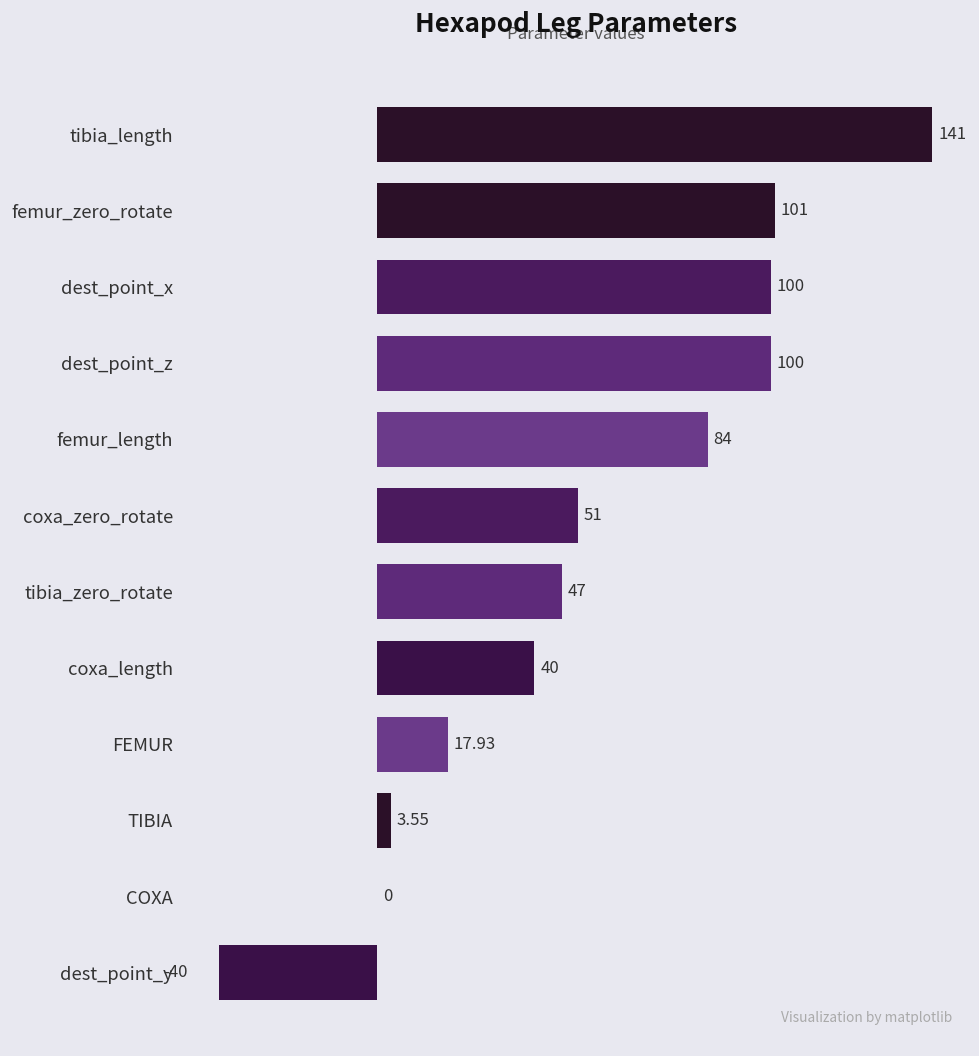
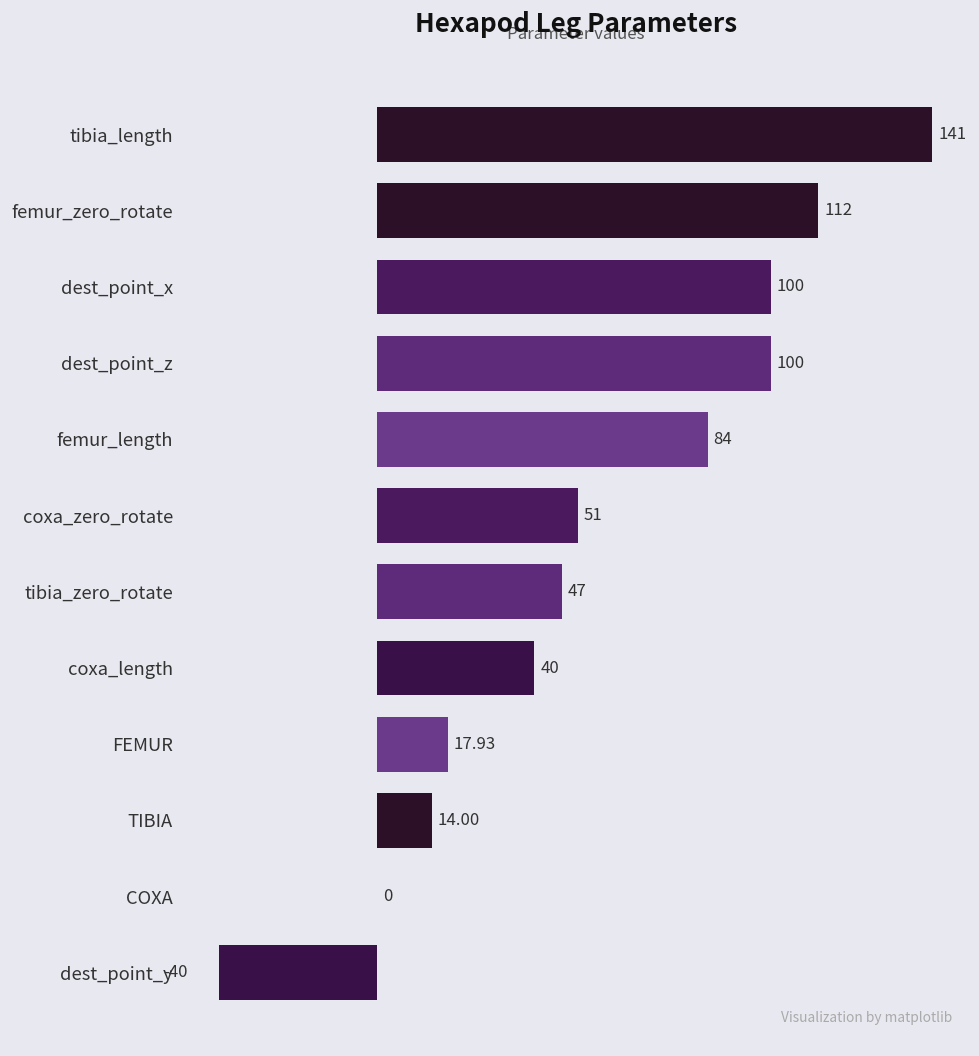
femur_zero_rotate: 101 -> 112
TIBIA: 3.55 -> 14.00
